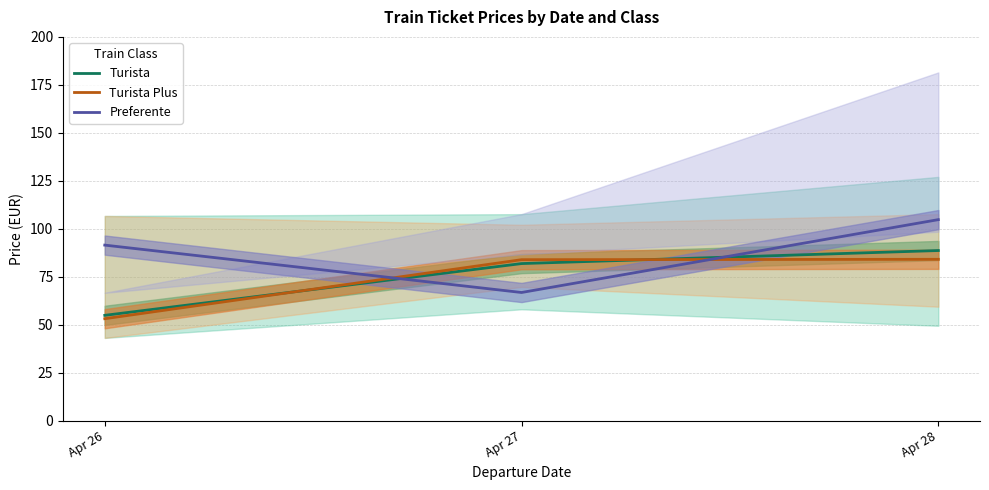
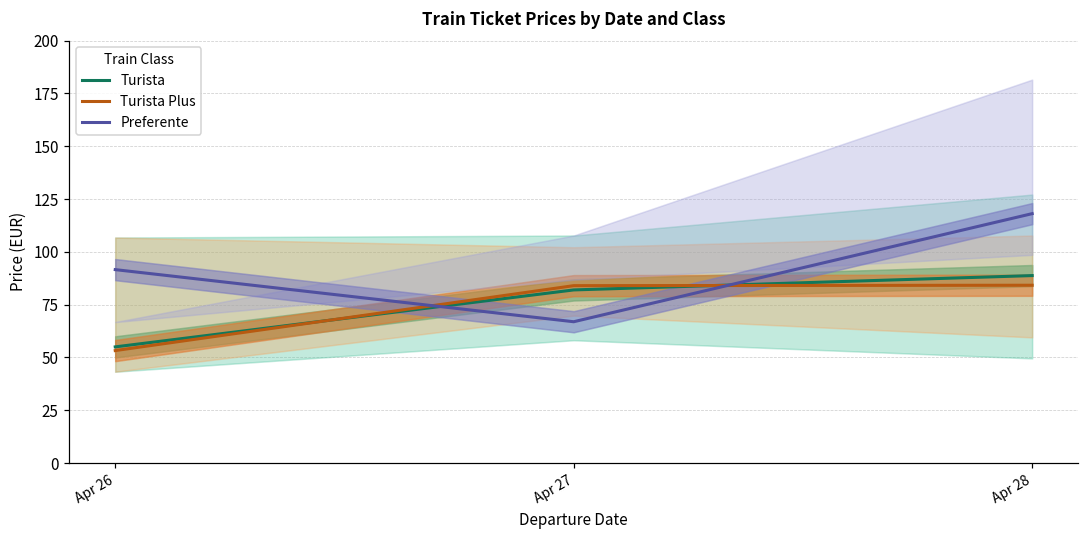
Preferente, Apr 28: 105 -> 118
